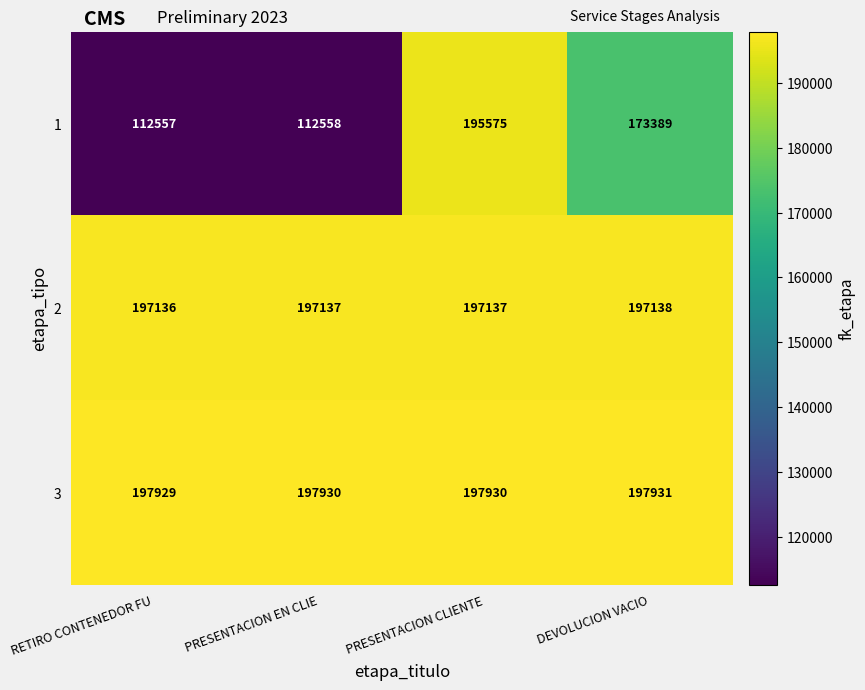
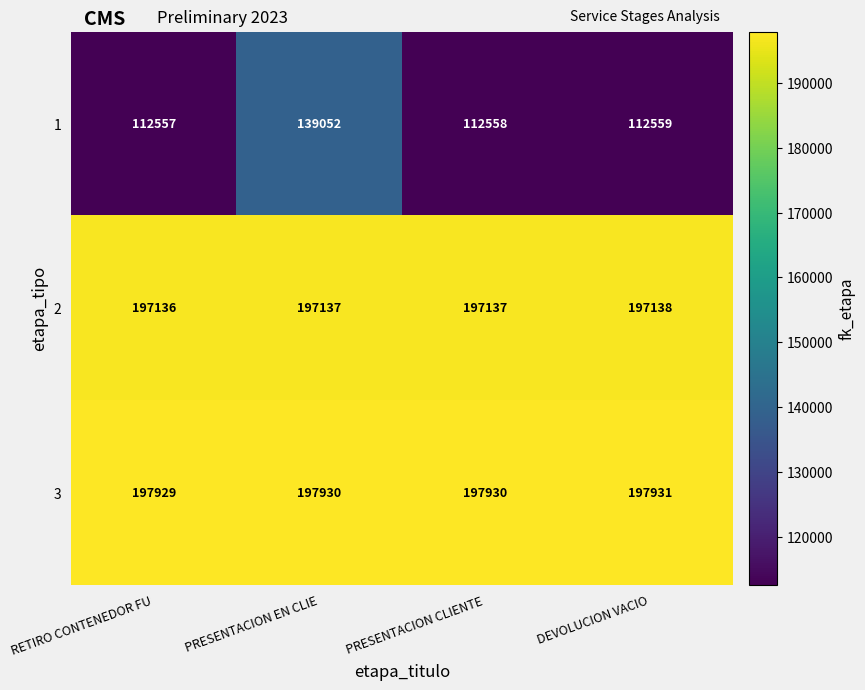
1, PRESENTACION EN CLIE: 112558 -> 139052
1, PRESENTACION CLIENTE: 195575 -> 112558
1, DEVOLUCION VACIO: 173389 -> 112559
